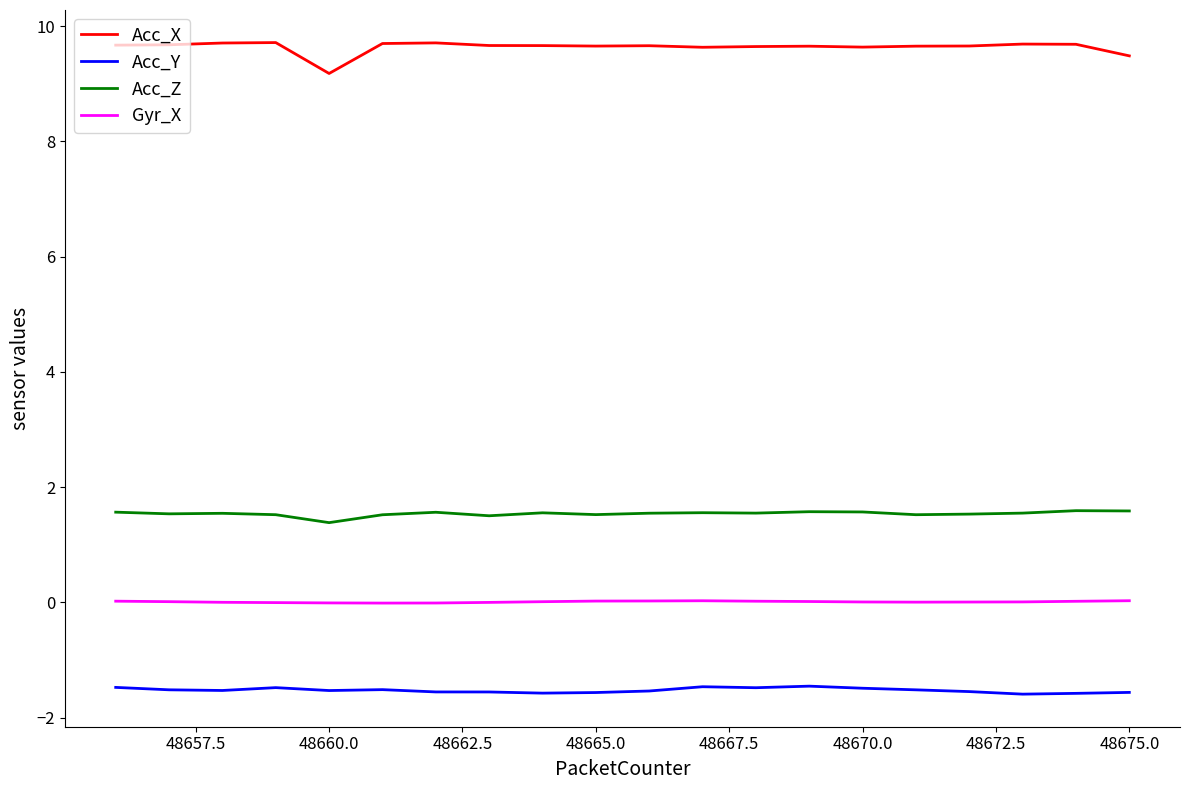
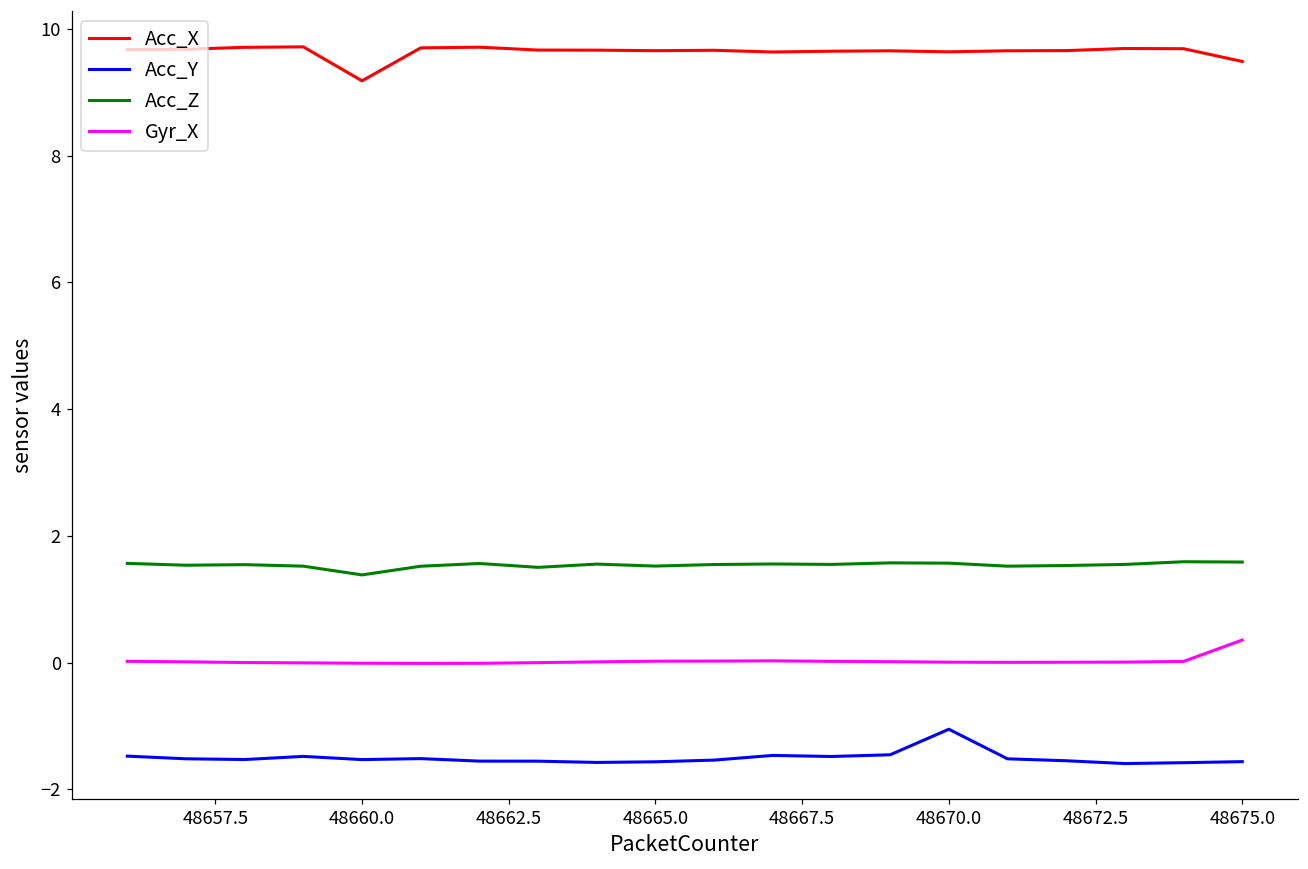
Acc_Y, 48670.0: -1.5 -> -1.1
Gyr_X, 48675.0: 0.0 -> 0.4
